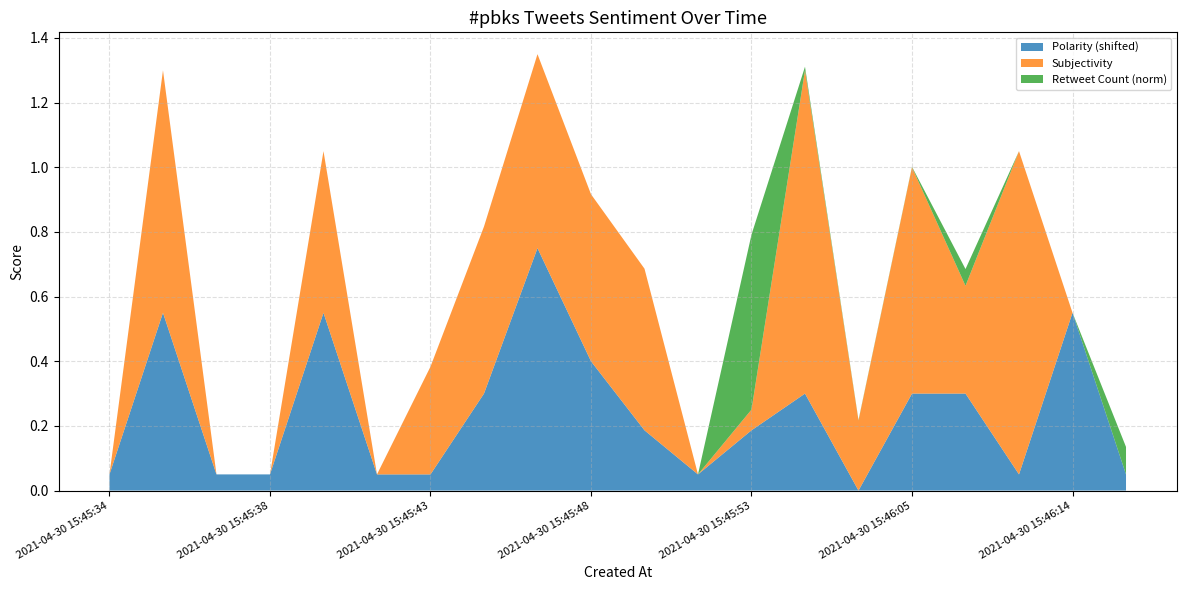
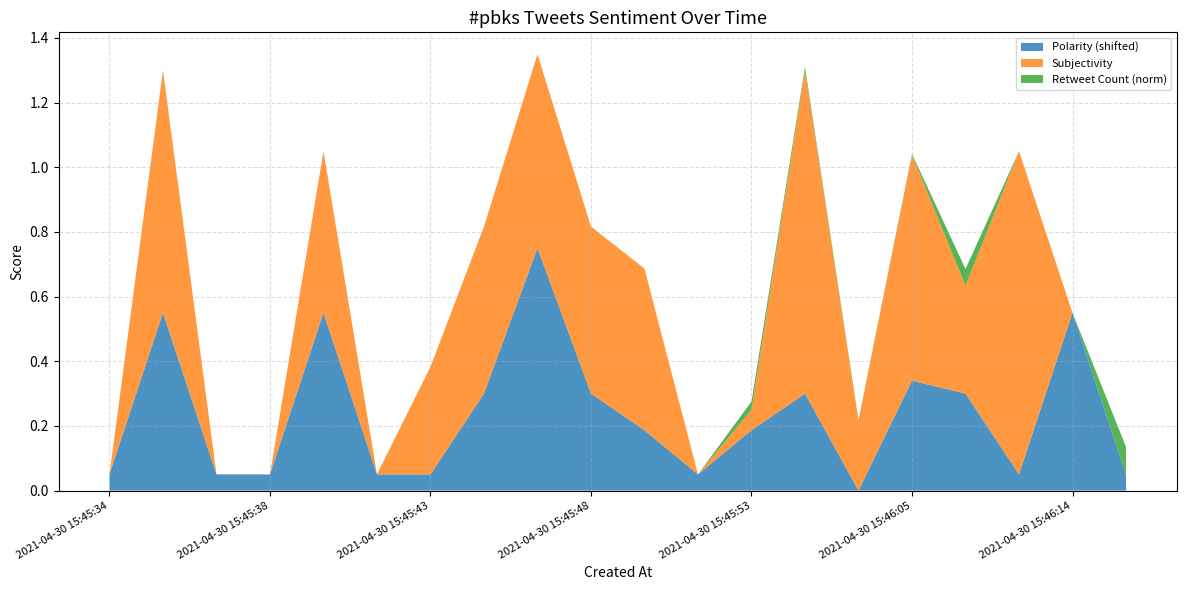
Polarity (shifted), 2021-04-30 15:45:48: 0.40 -> 0.30
Retweet Count (norm), 2021-04-30 15:45:53: 0.54 -> 0.03
Polarity (shifted), 2021-04-30 15:46:05: 0.30 -> 0.34
